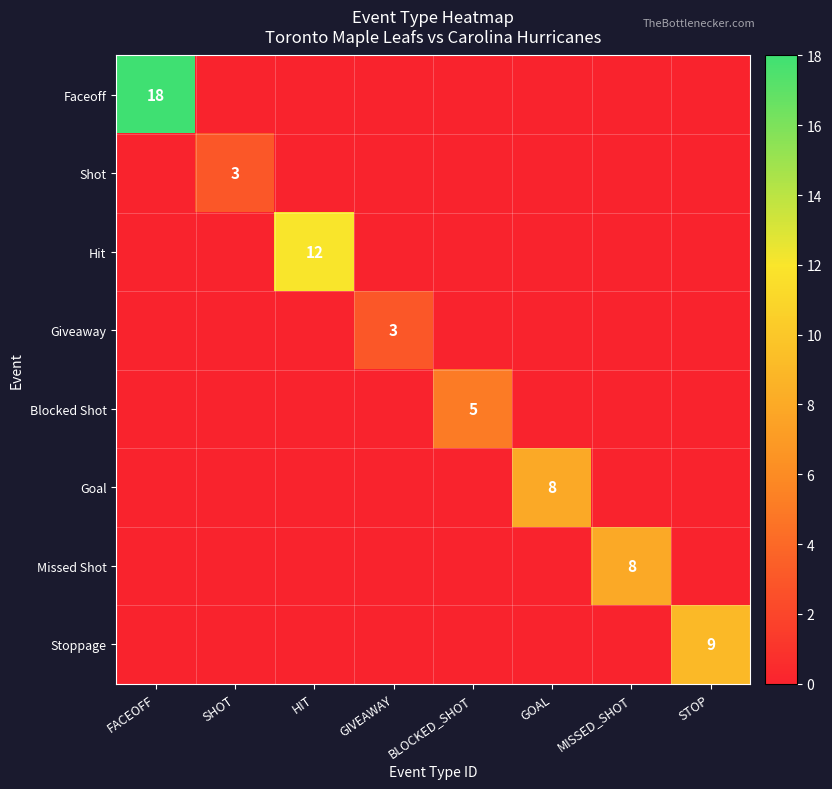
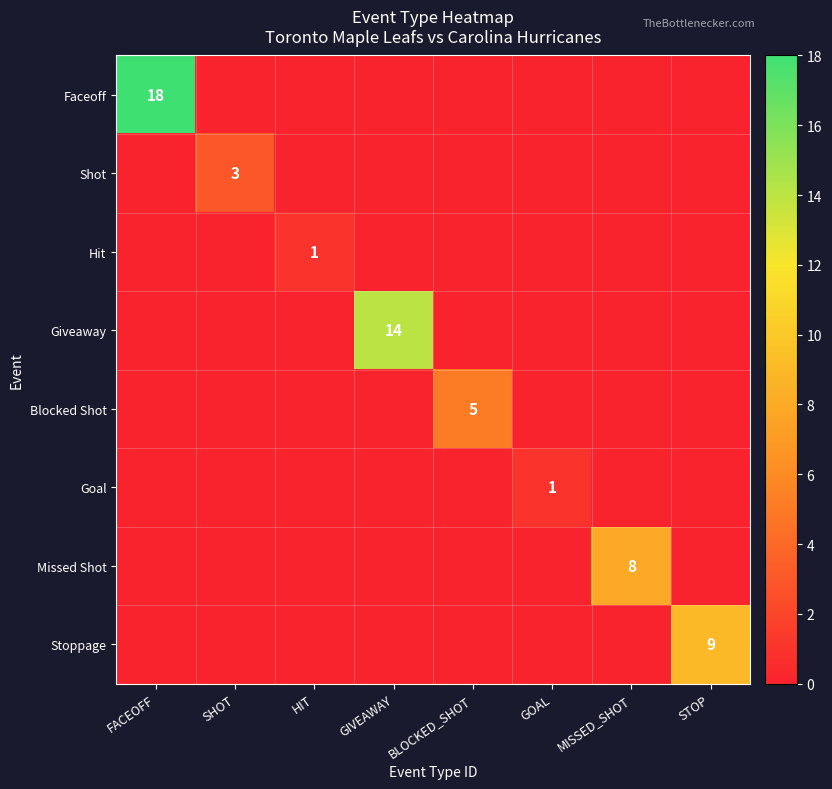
Hit, HIT: 12 -> 1
Giveaway, GIVEAWAY: 3 -> 14
Goal, GOAL: 8 -> 1
